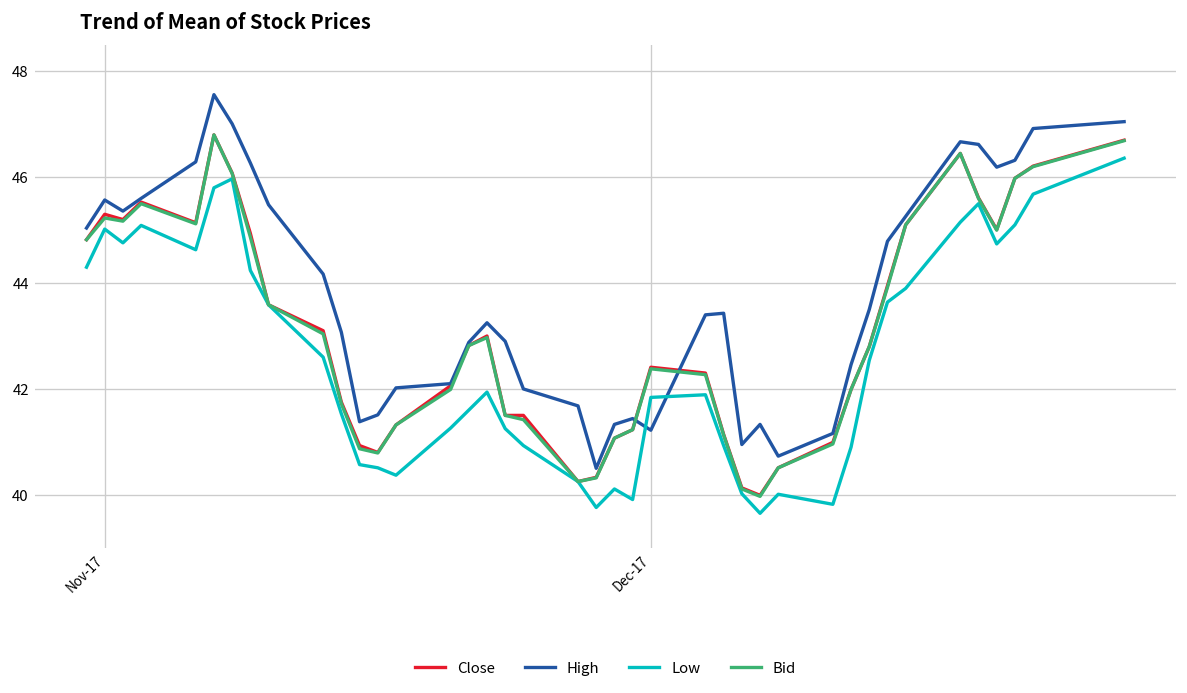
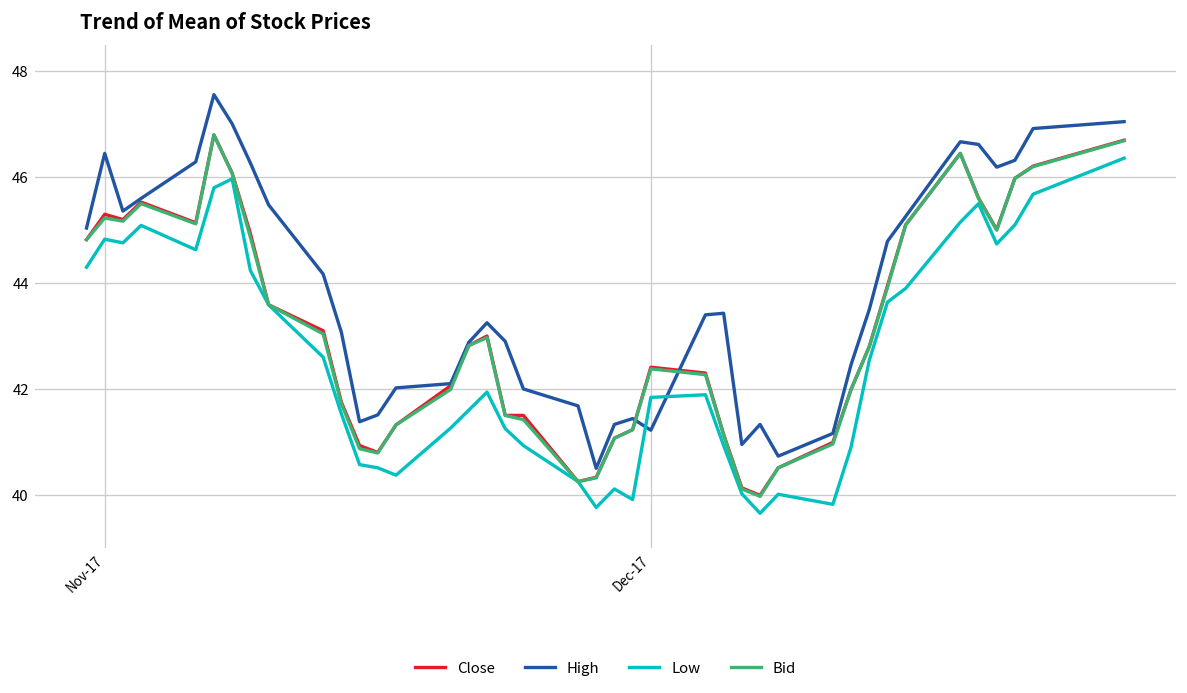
High, Nov-17: 45.6 -> 46.5
Low, Nov-17: 45.0 -> 44.8
